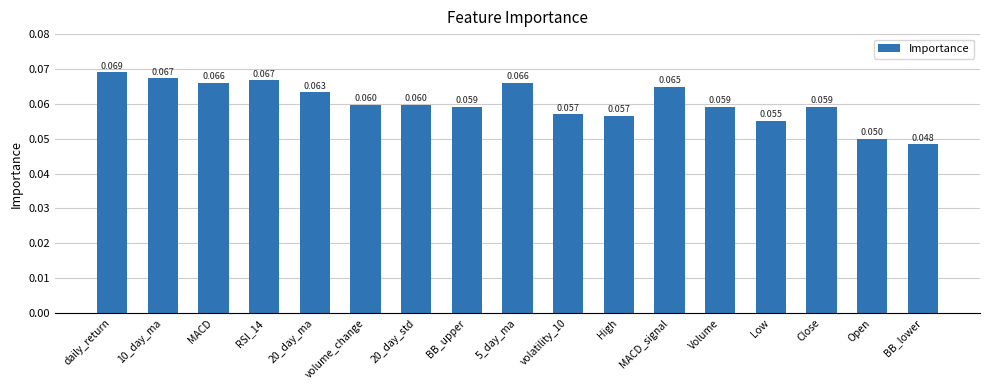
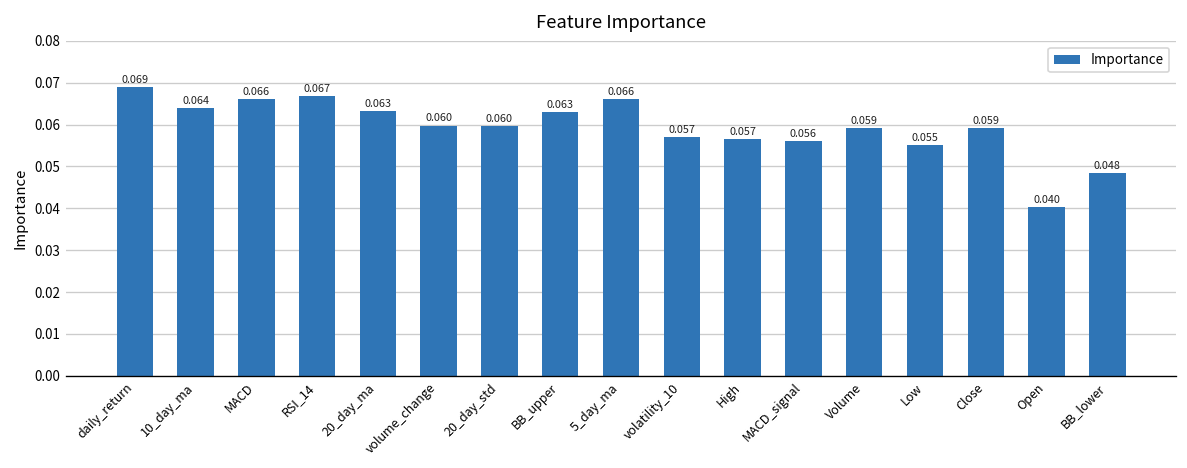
10_day_ma: 0.067 -> 0.064
BB_upper: 0.059 -> 0.063
MACD_signal: 0.065 -> 0.056
Open: 0.050 -> 0.040
